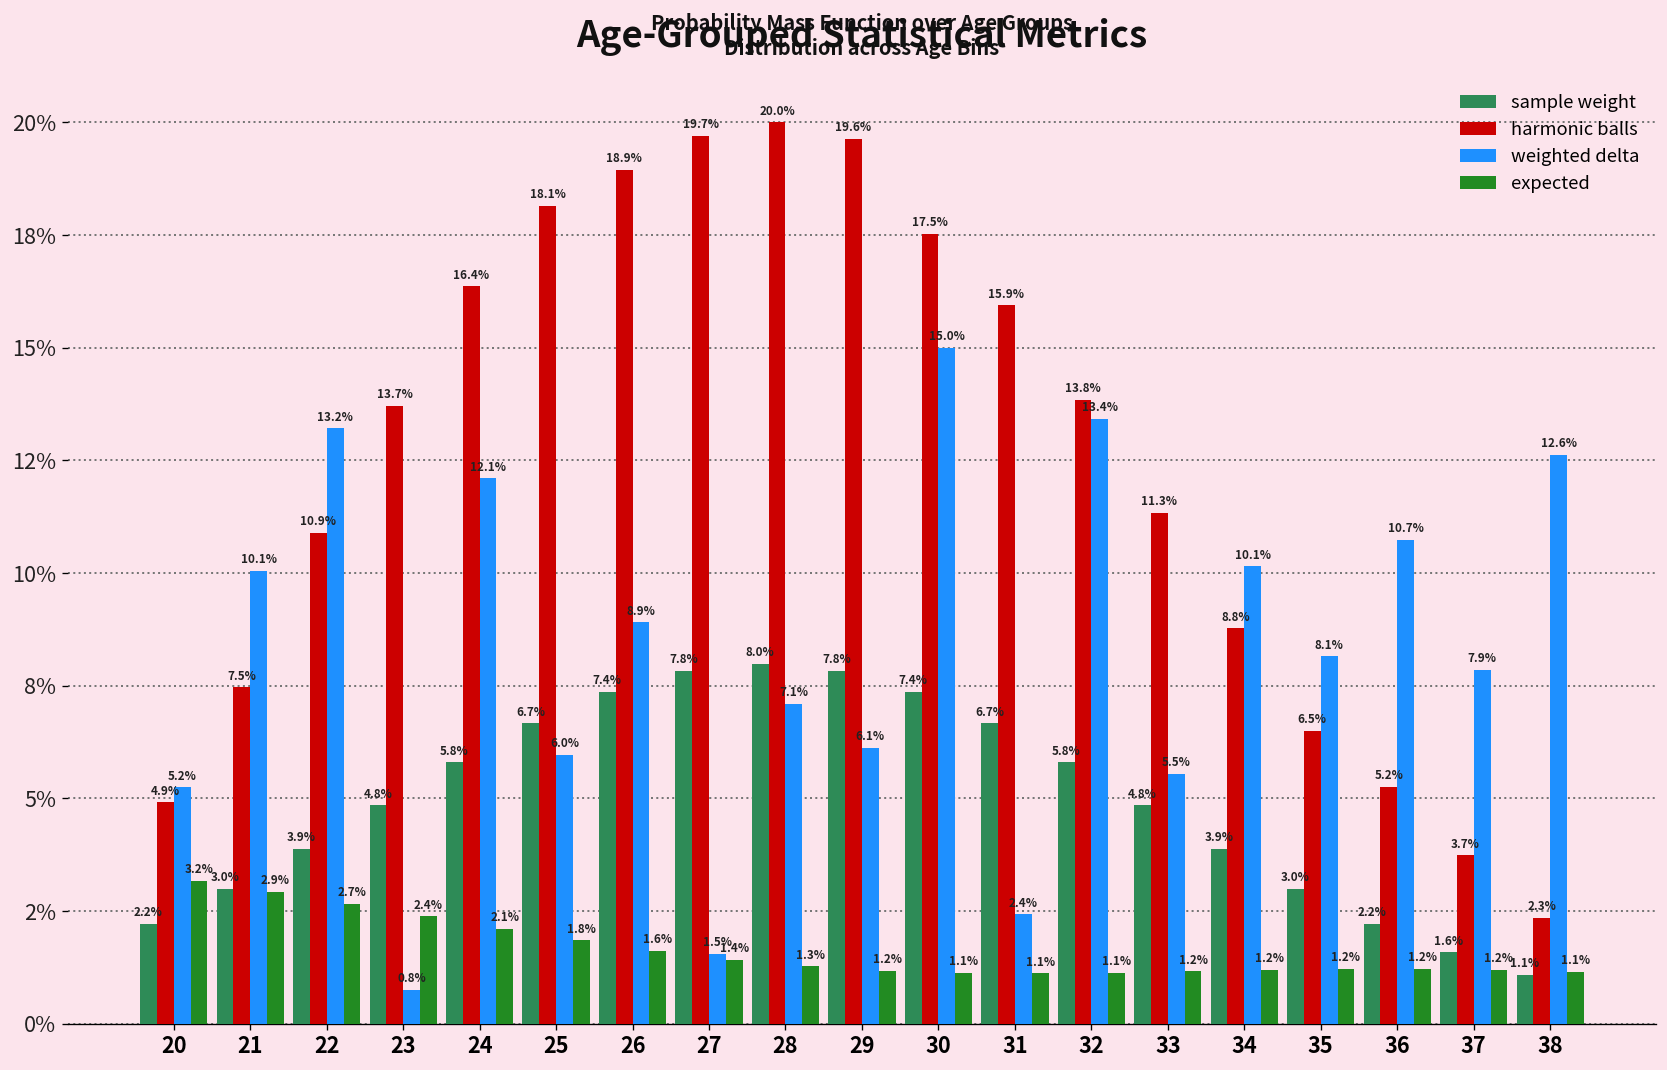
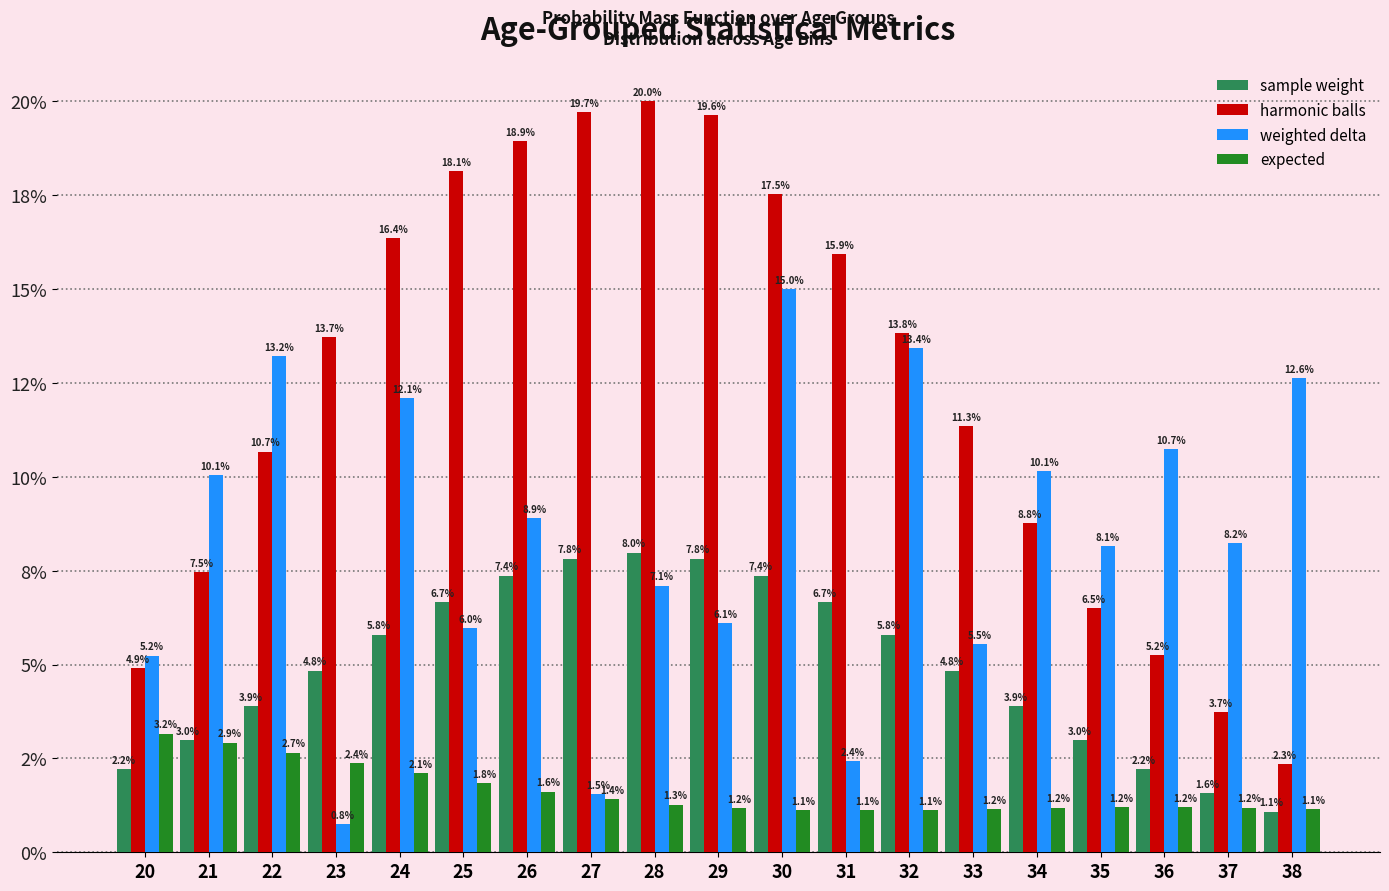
harmonic balls, 22: 10.9% -> 10.7%
weighted delta, 37: 7.9% -> 8.2%
